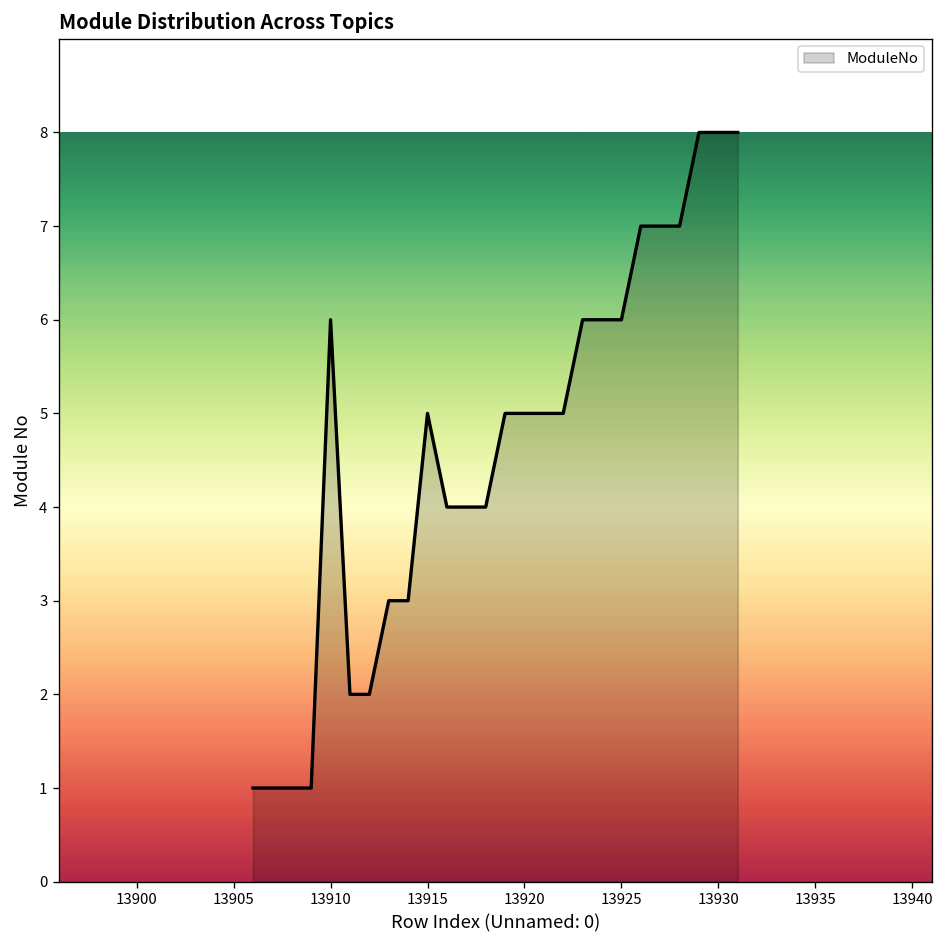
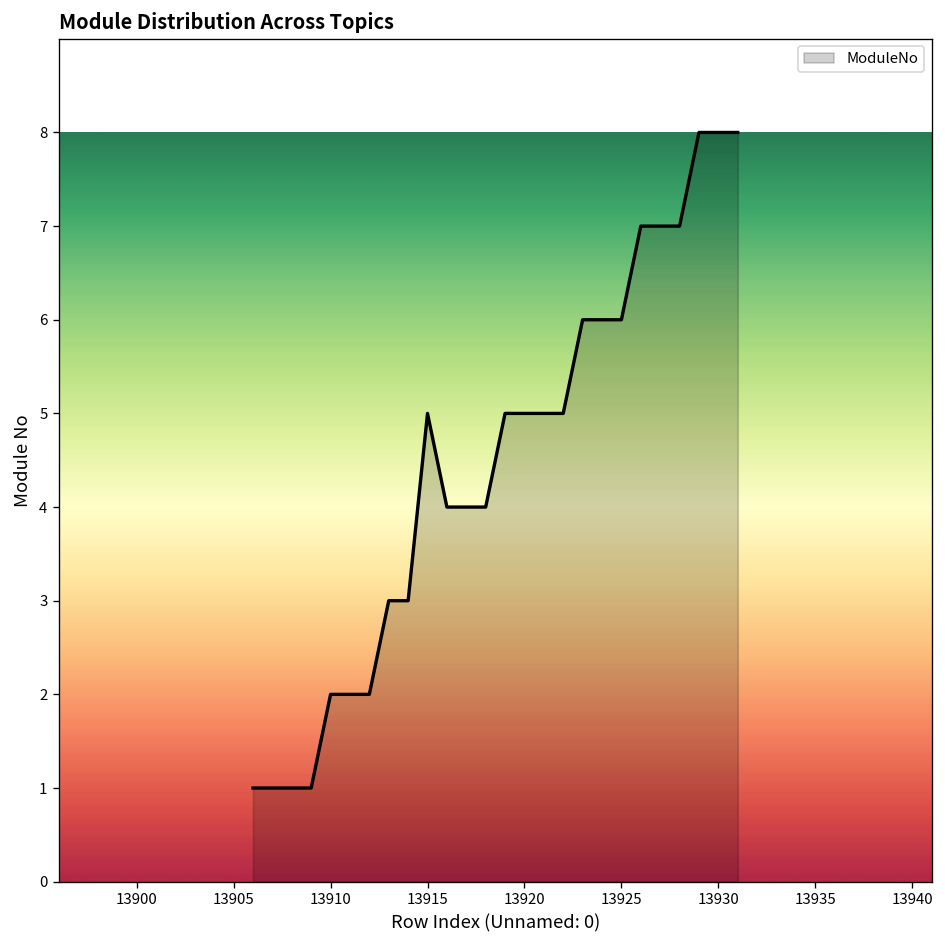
13910: 6 -> 2
